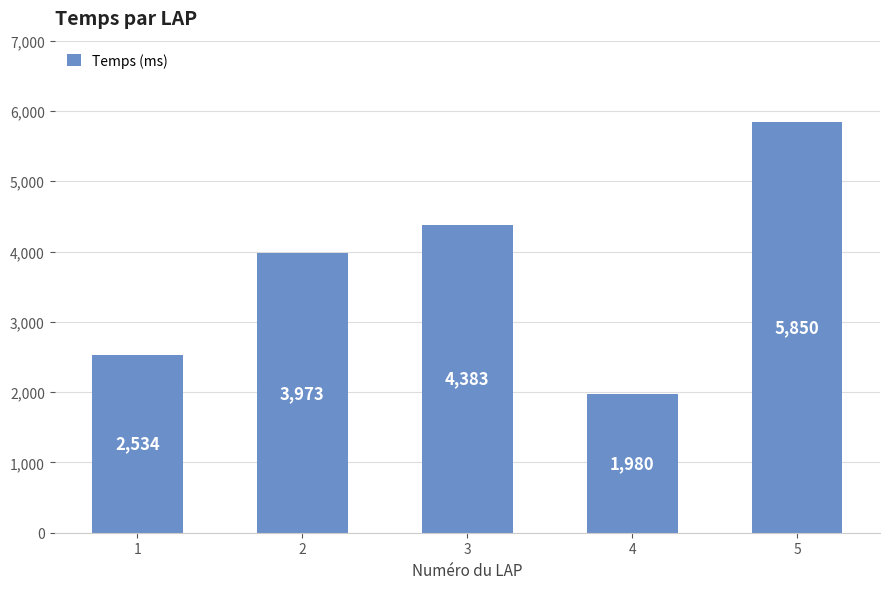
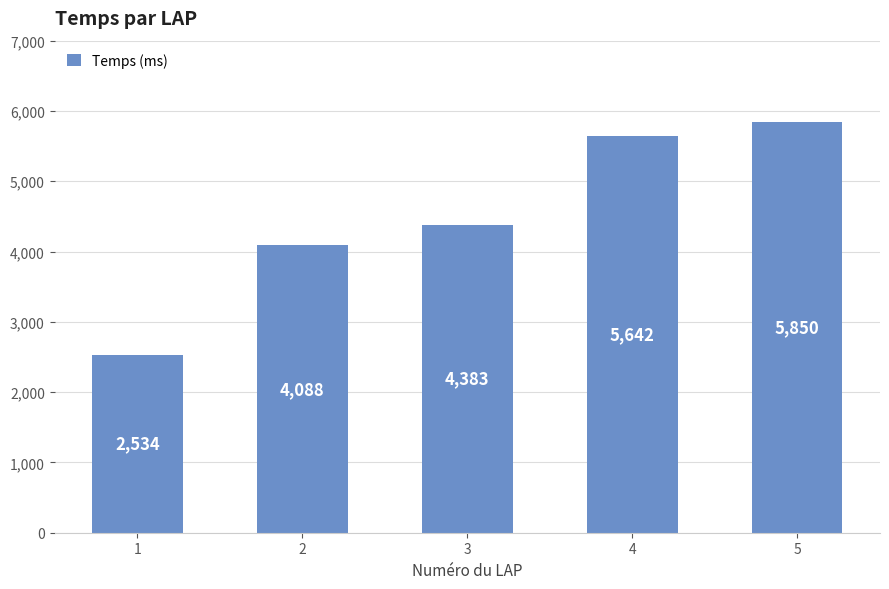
2: 3,973 -> 4,088
4: 1,980 -> 5,642
